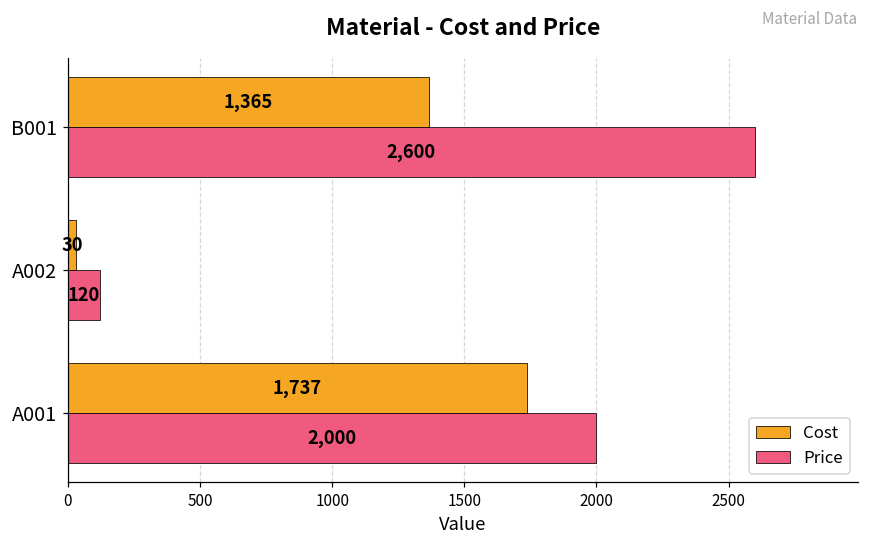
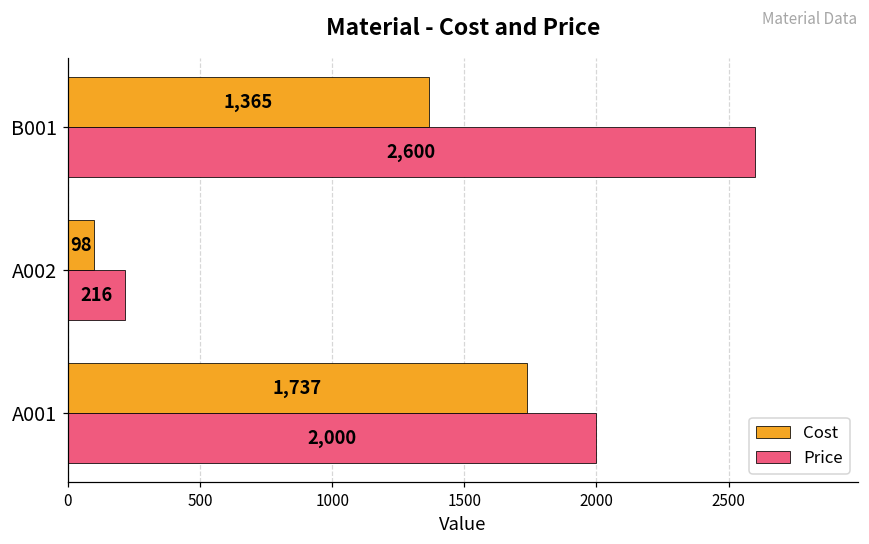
Cost, A002: 30 -> 98
Price, A002: 120 -> 216
